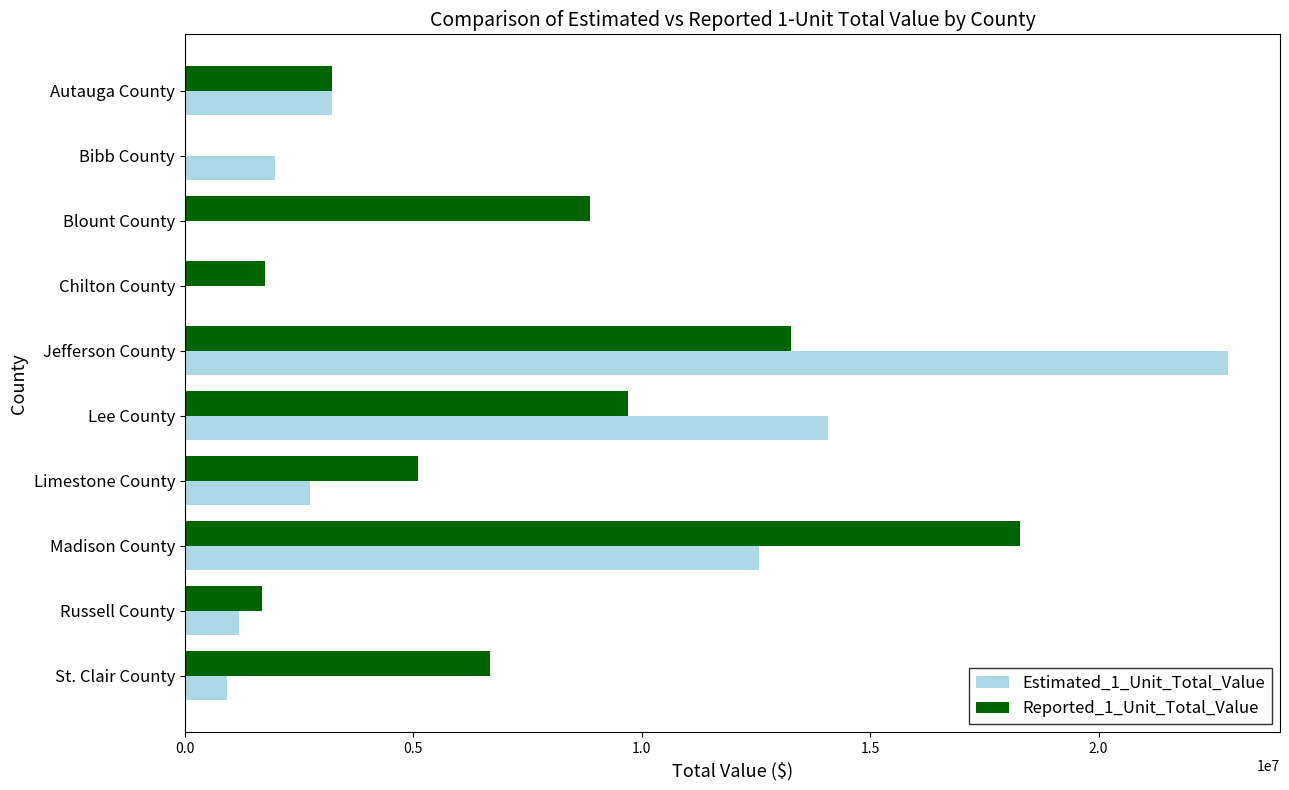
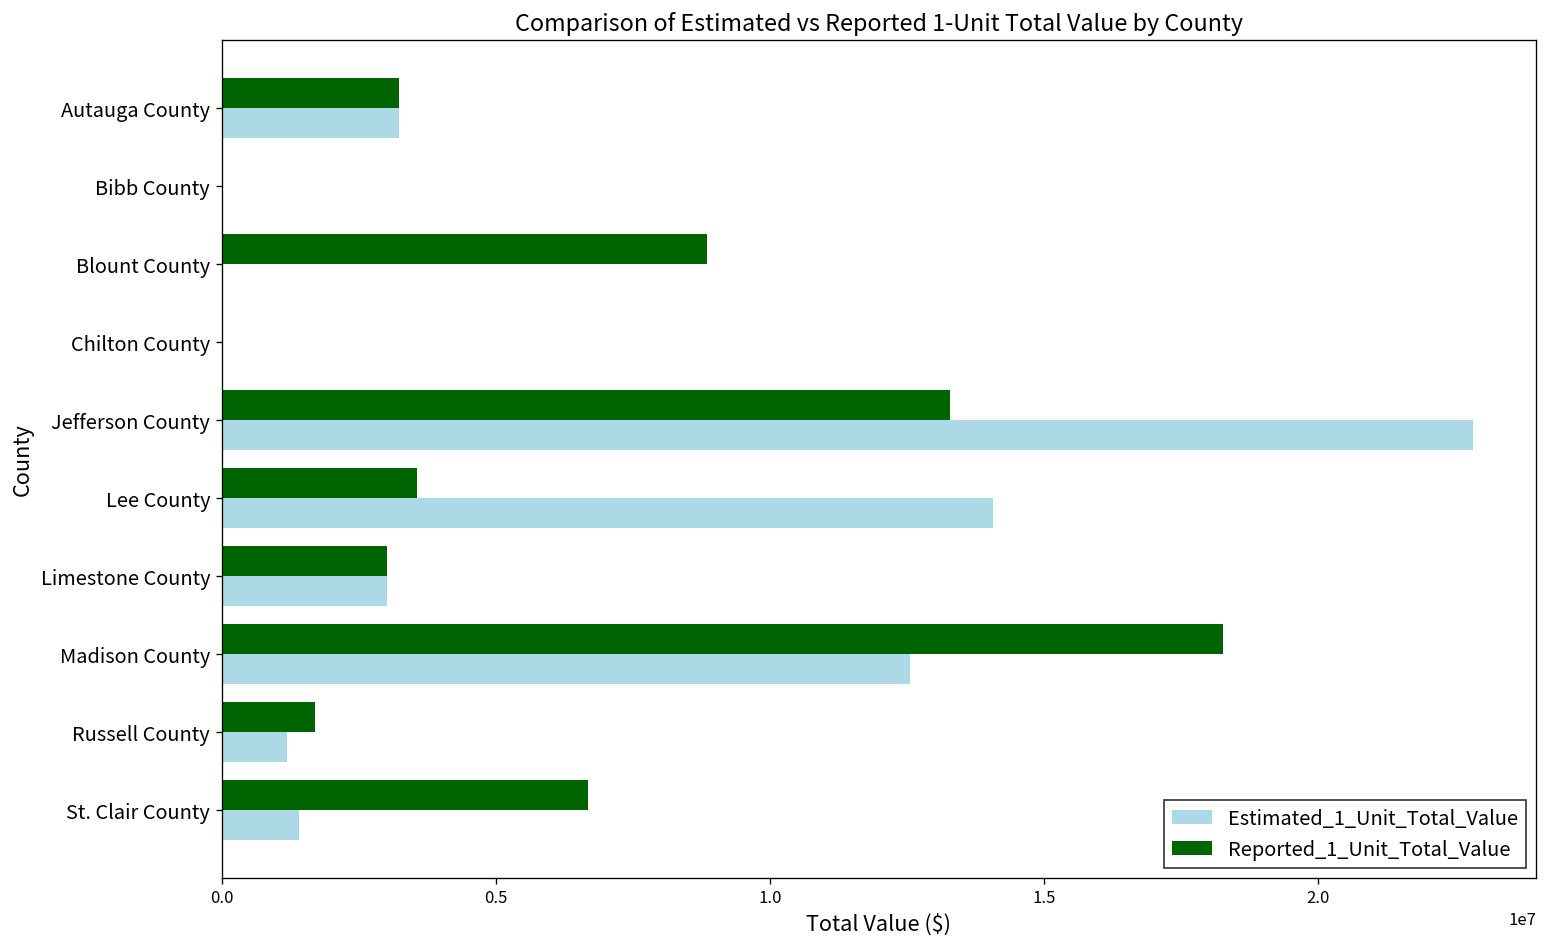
Estimated_1_Unit_Total_Value, Bibb County: 2000000 -> 0
Reported_1_Unit_Total_Value, Chilton County: 1800000 -> 0
Reported_1_Unit_Total_Value, Lee County: 9700000 -> 3600000
Reported_1_Unit_Total_Value, Limestone County: 5100000 -> 3000000
Estimated_1_Unit_Total_Value, Limestone County: 2800000 -> 3000000
Estimated_1_Unit_Total_Value, St. Clair County: 900000 -> 1400000
